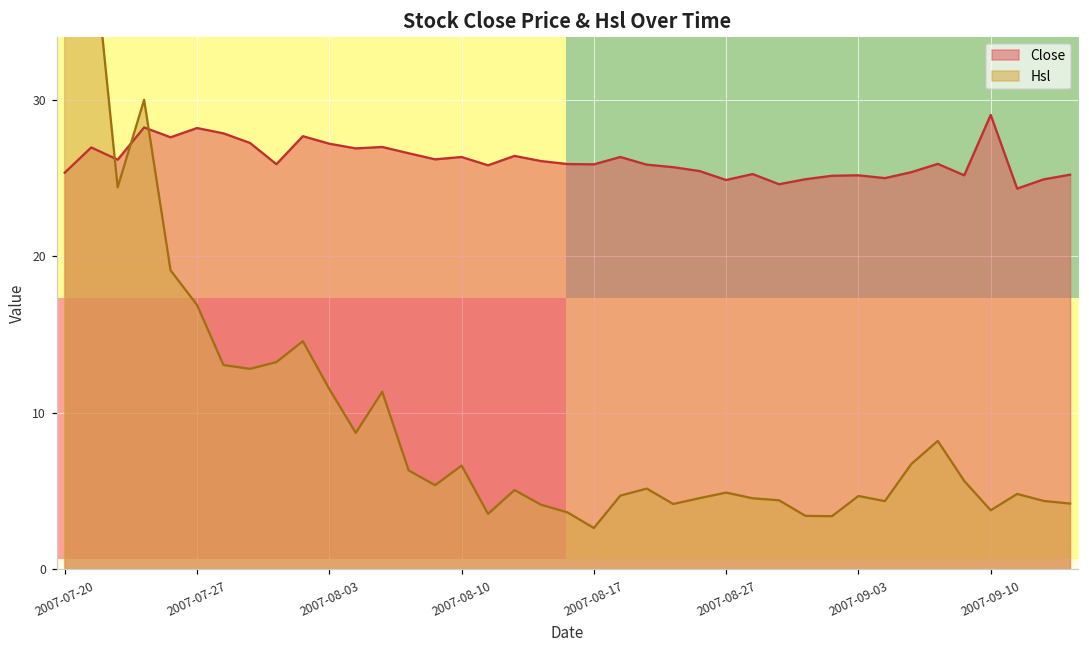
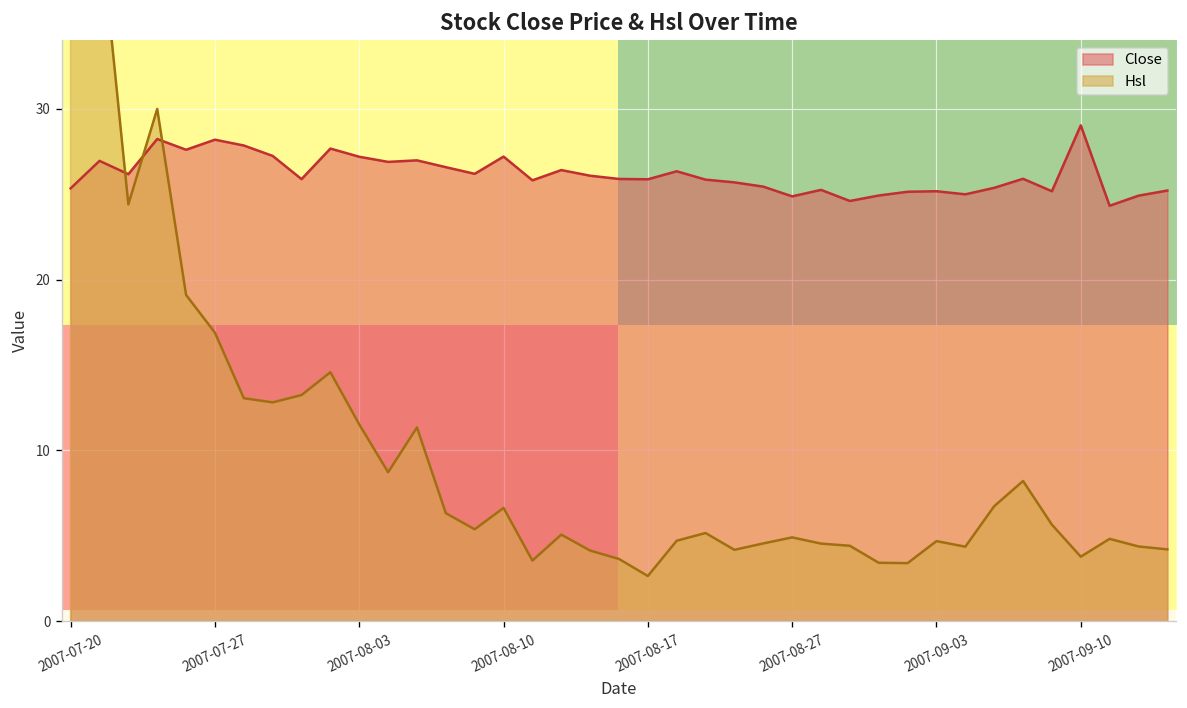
Close, 2007-08-10: 26.4 -> 27.2
